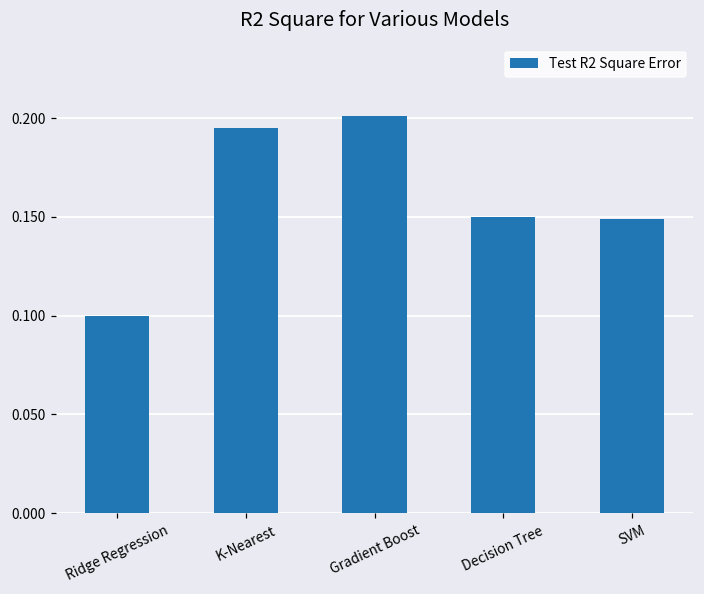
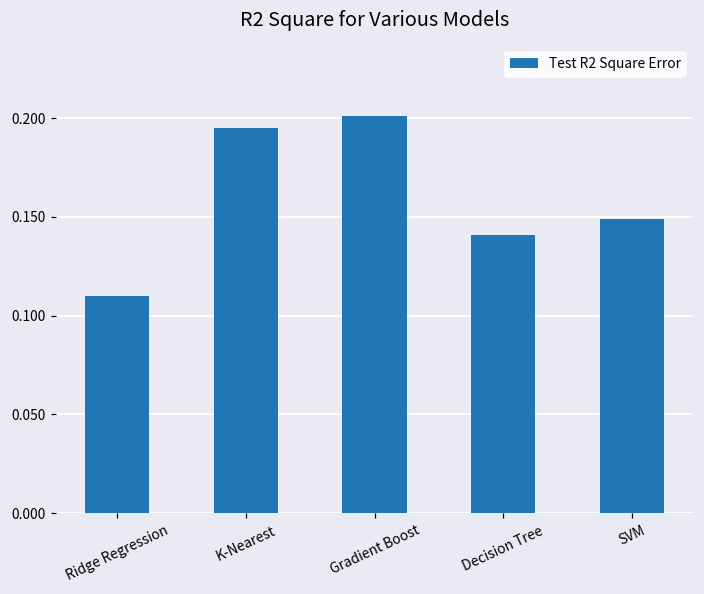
Ridge Regression: 0.10 -> 0.11
Decision Tree: 0.150 -> 0.141
